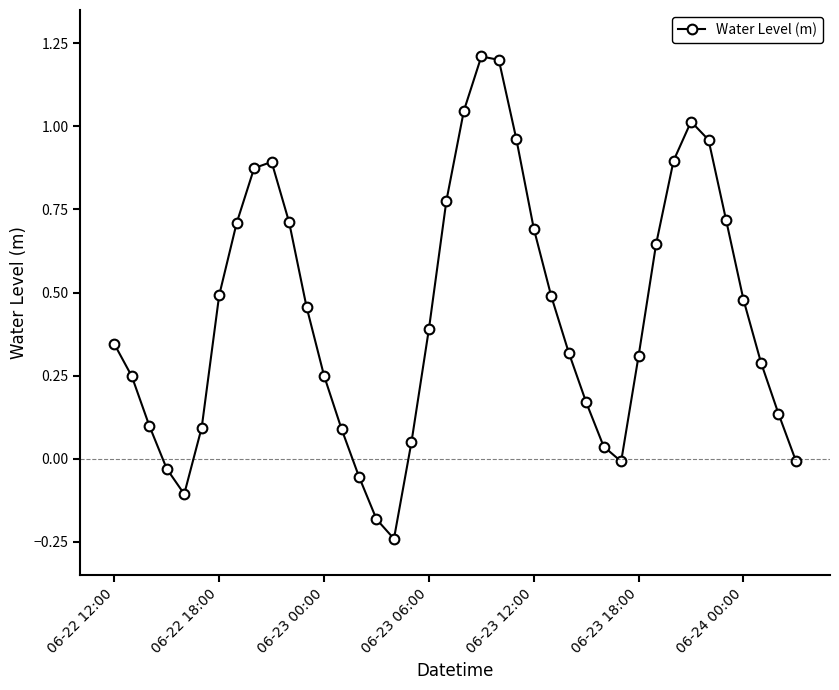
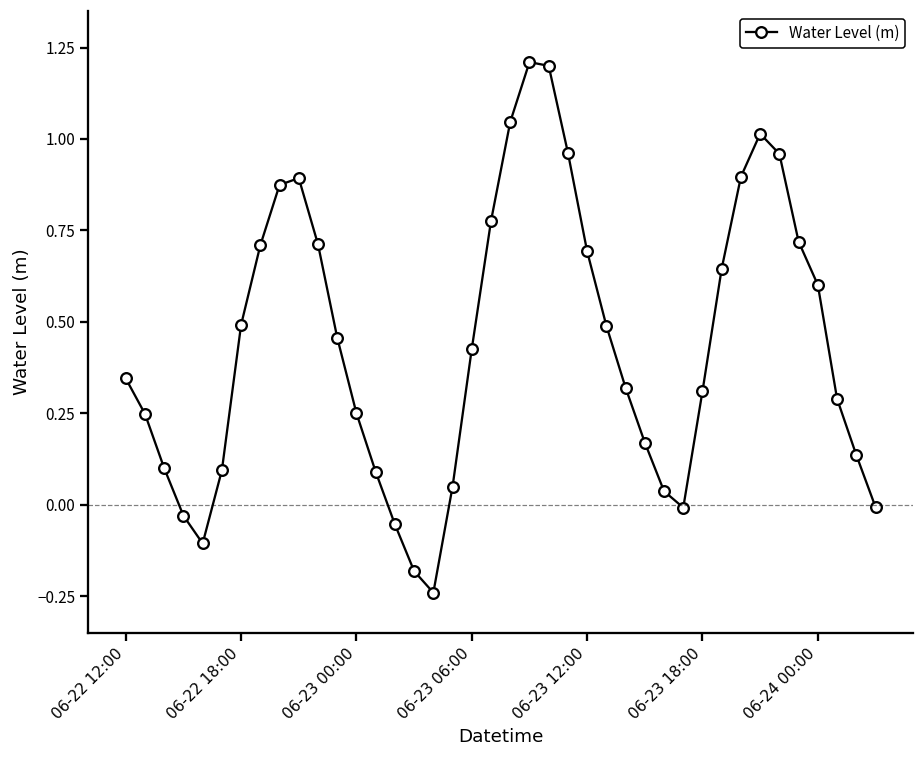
06-23 06:00: 0.39 -> 0.43
06-24 00:00: 0.48 -> 0.60
